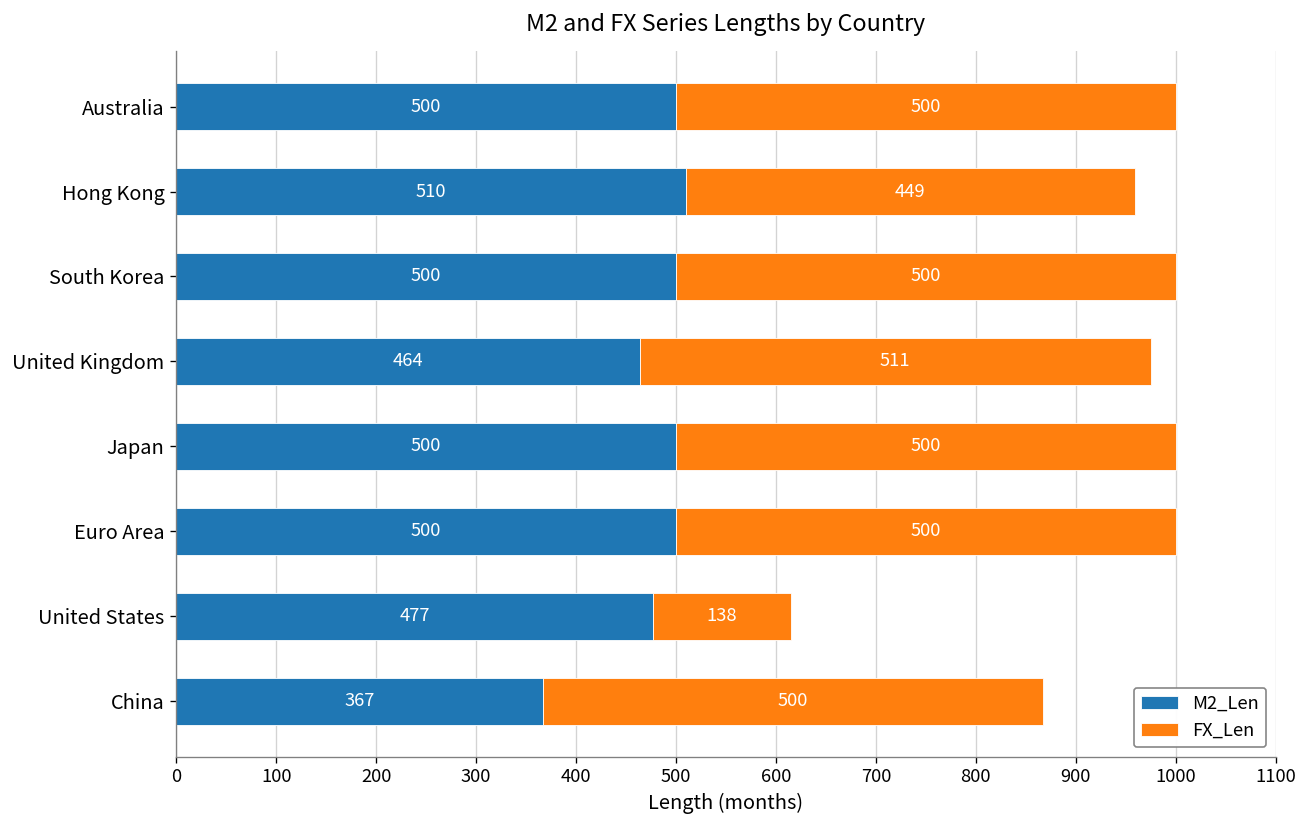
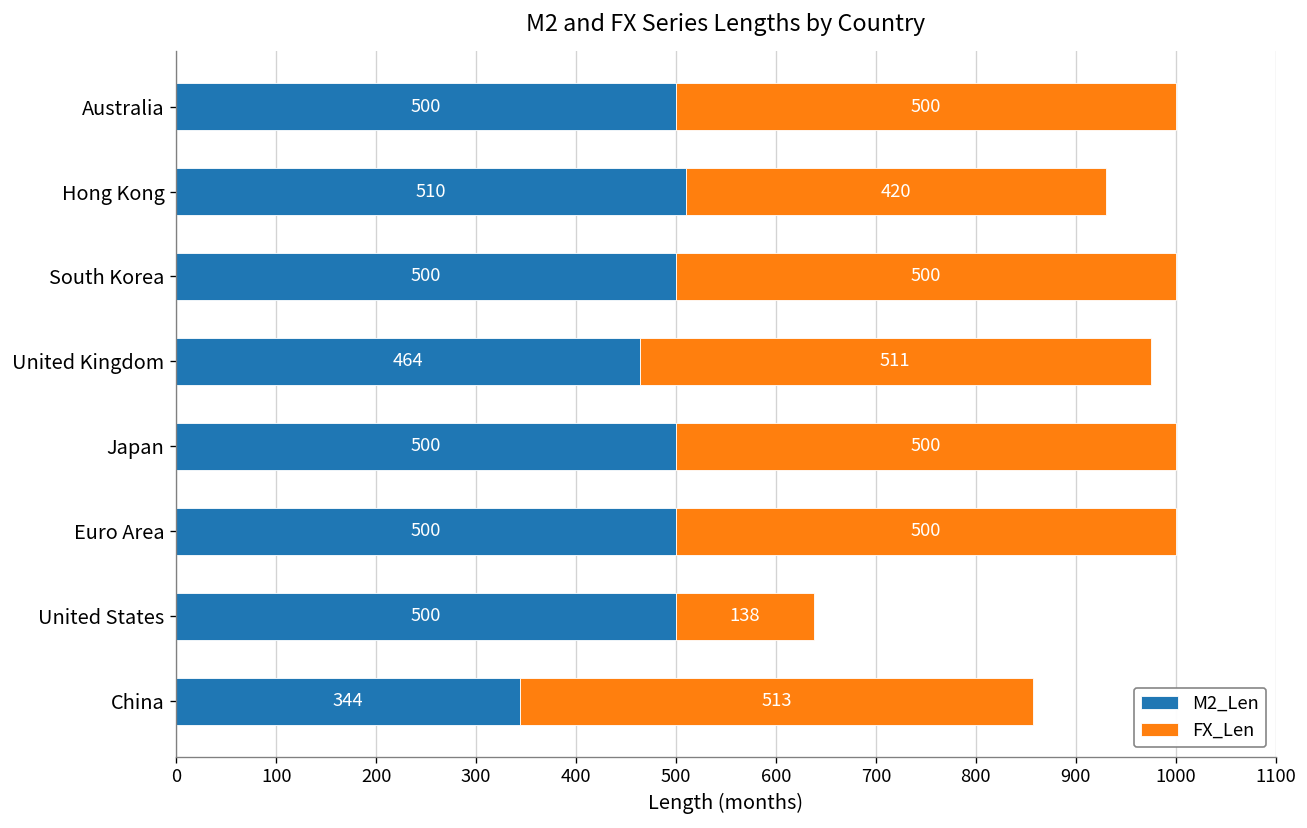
FX_Len, Hong Kong: 449 -> 420
M2_Len, United States: 477 -> 500
M2_Len, China: 367 -> 344
FX_Len, China: 500 -> 513
